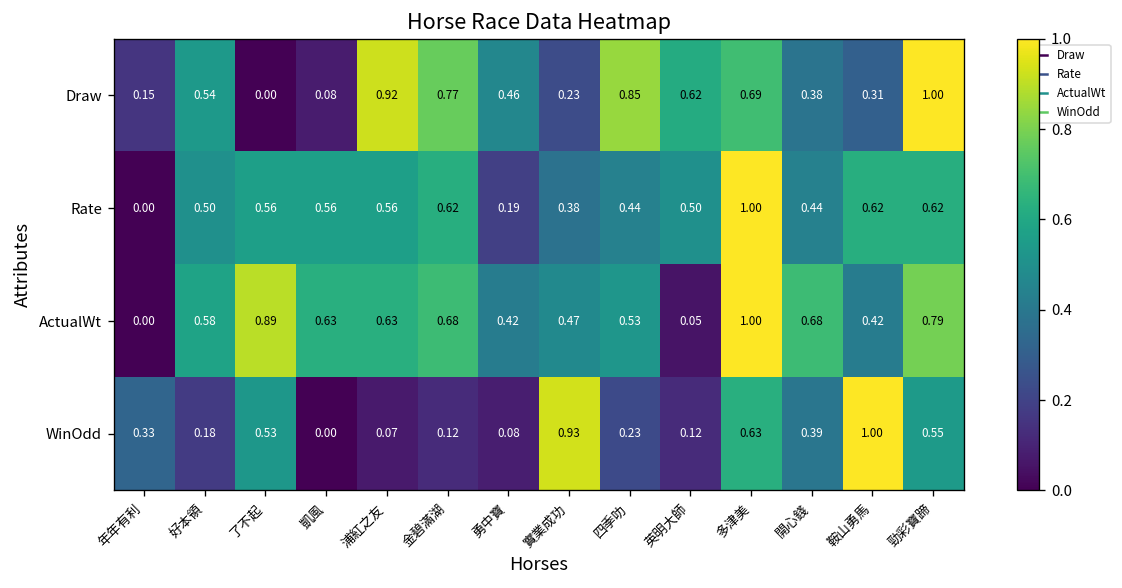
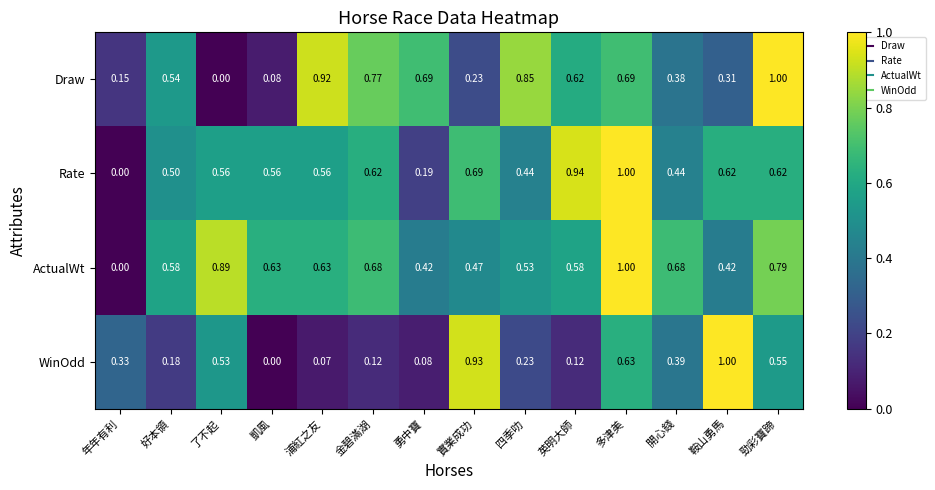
Draw, 勇中寶: 0.46 -> 0.69
Rate, 實業成功: 0.38 -> 0.69
Rate, 英明大師: 0.50 -> 0.94
ActualWt, 英明大師: 0.05 -> 0.58
